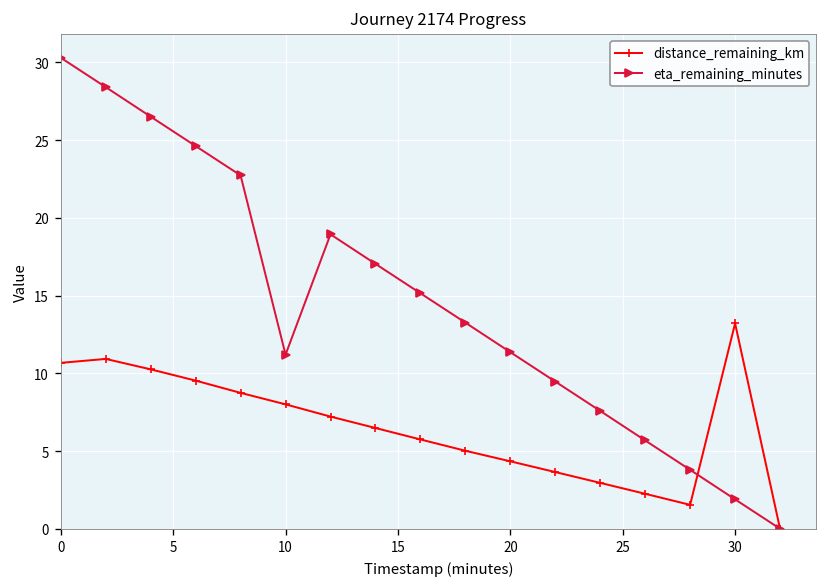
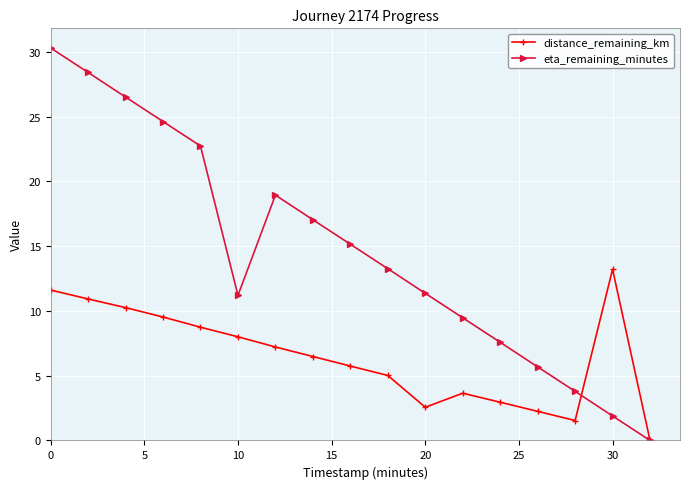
distance_remaining_km, 0: 10.7 -> 11.6
distance_remaining_km, 20: 4.3 -> 2.6
